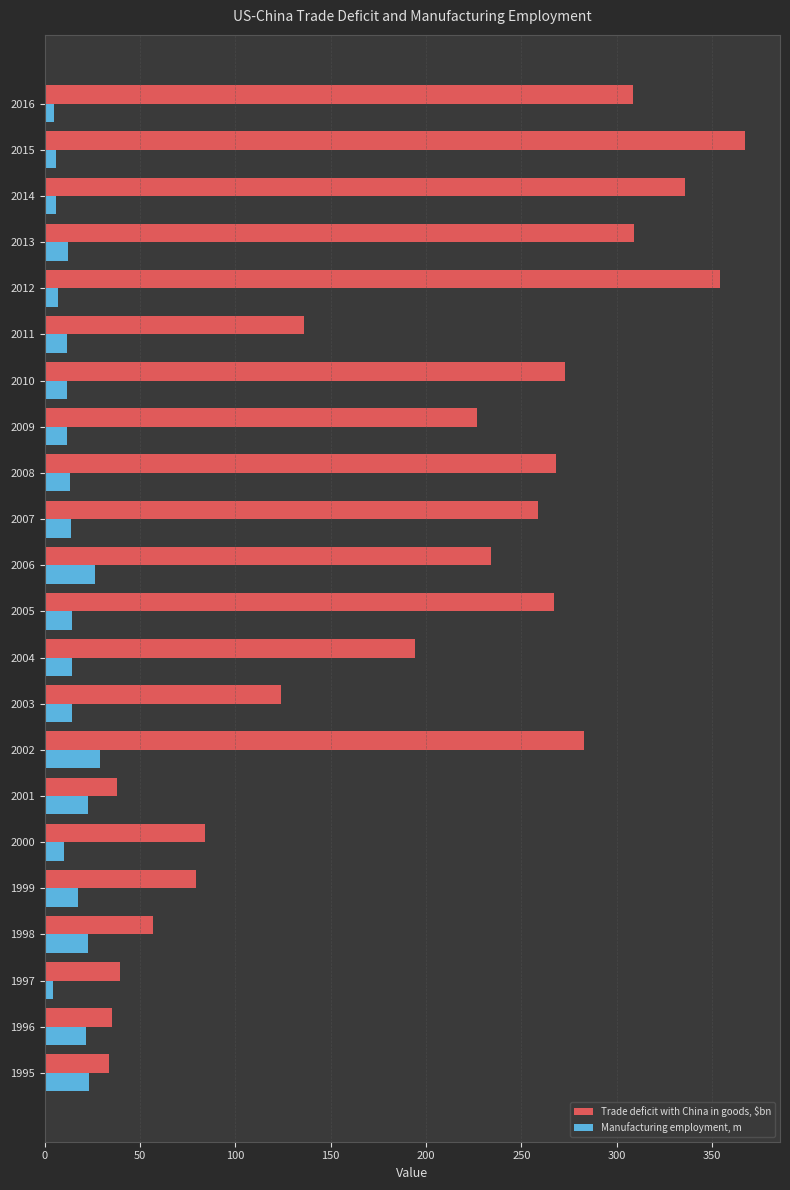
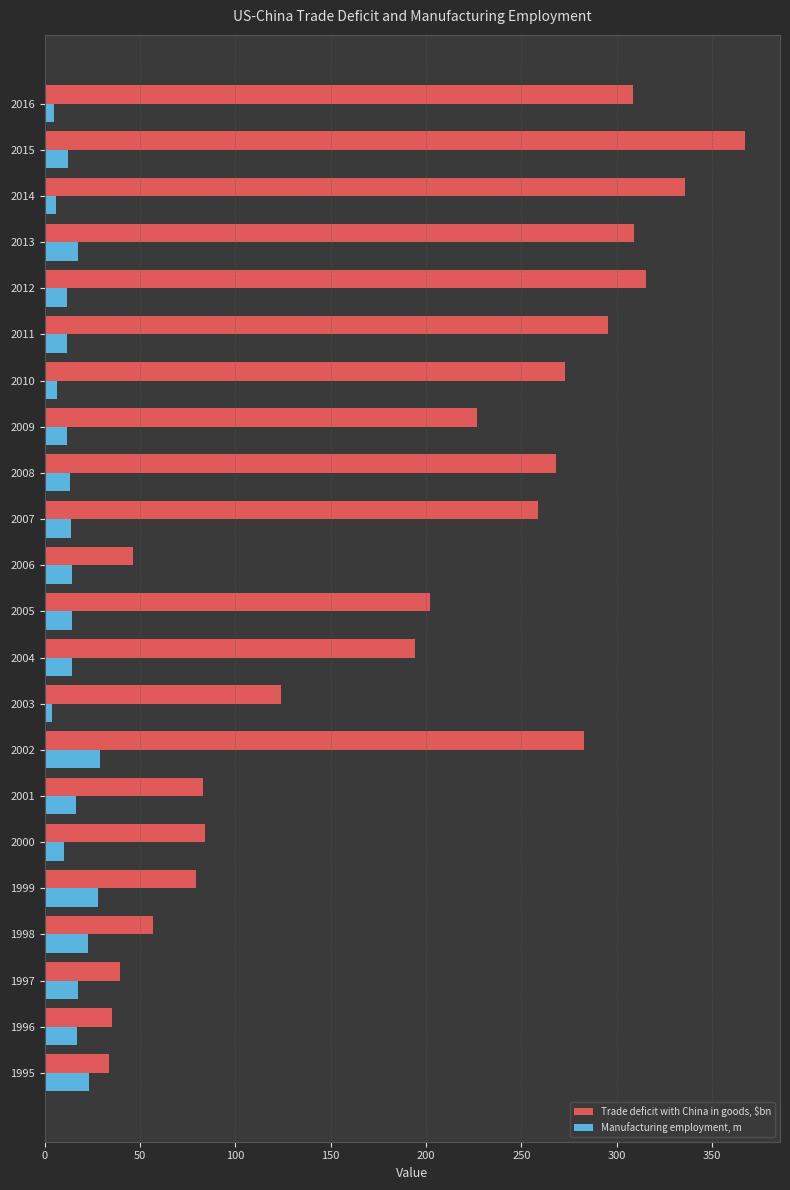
Manufacturing employment, m, 2015: 6 -> 12
Manufacturing employment, m, 2013: 12 -> 18
Trade deficit with China in goods, $bn, 2012: 354 -> 315
Manufacturing employment, m, 2012: 7 -> 12
Trade deficit with China in goods, $bn, 2011: 136 -> 295
Manufacturing employment, m, 2010: 12 -> 6
Trade deficit with China in goods, $bn, 2006: 234 -> 46
Manufacturing employment, m, 2006: 27 -> 14
Trade deficit with China in goods, $bn, 2005: 267 -> 202
Manufacturing employment, m, 2003: 15 -> 4
Trade deficit with China in goods, $bn, 2001: 38 -> 83
Manufacturing employment, m, 2001: 23 -> 16
Manufacturing employment, m, 1999: 17 -> 28
Manufacturing employment, m, 1997: 4 -> 17
Manufacturing employment, m, 1996: 22 -> 17
